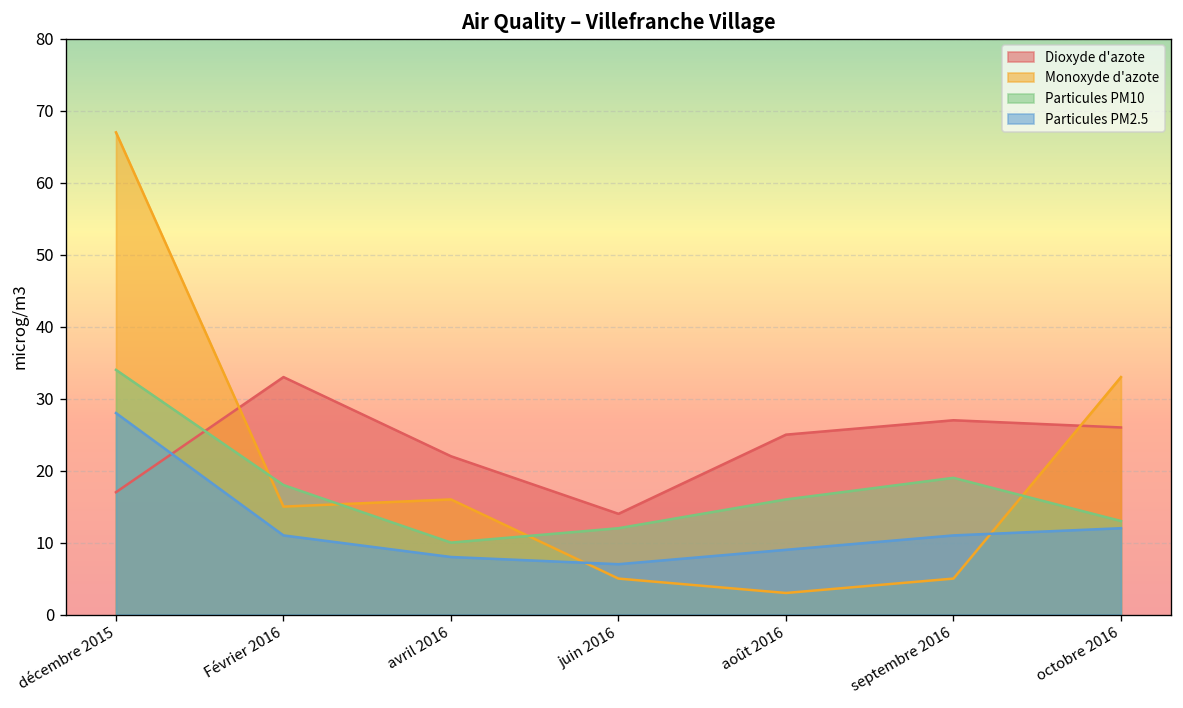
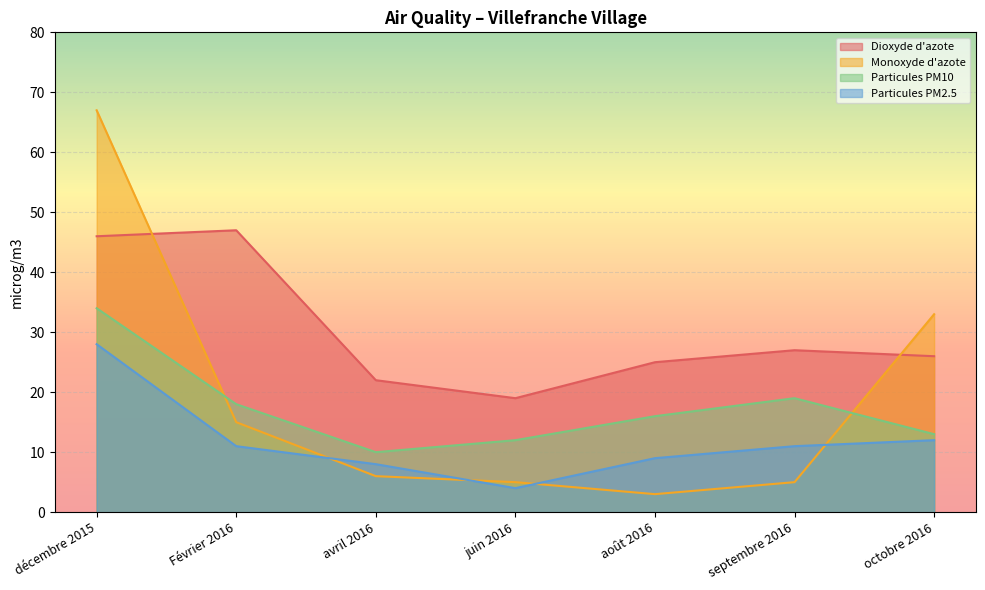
Dioxyde d'azote, décembre 2015: 17 -> 46
Dioxyde d'azote, Février 2016: 33 -> 47
Monoxyde d'azote, avril 2016: 16 -> 6
Dioxyde d'azote, juin 2016: 14 -> 19
Particules PM2.5, juin 2016: 7 -> 4
